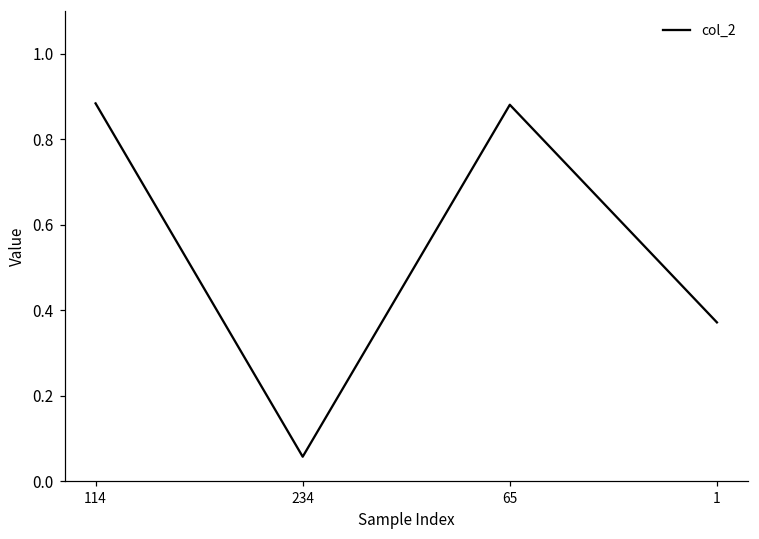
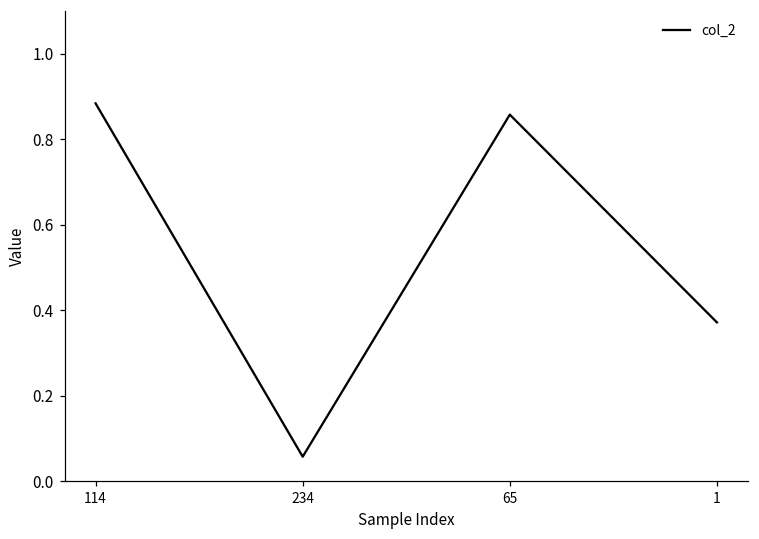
65: 0.88 -> 0.86
